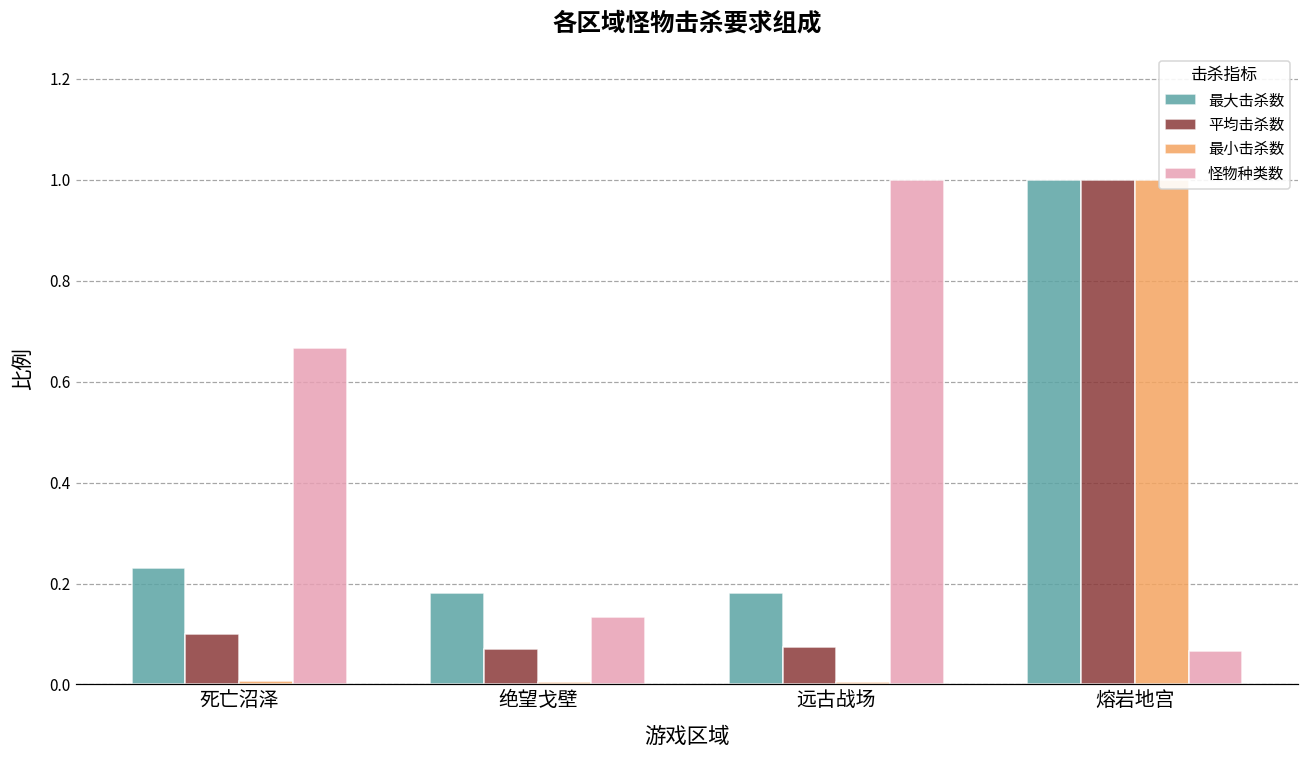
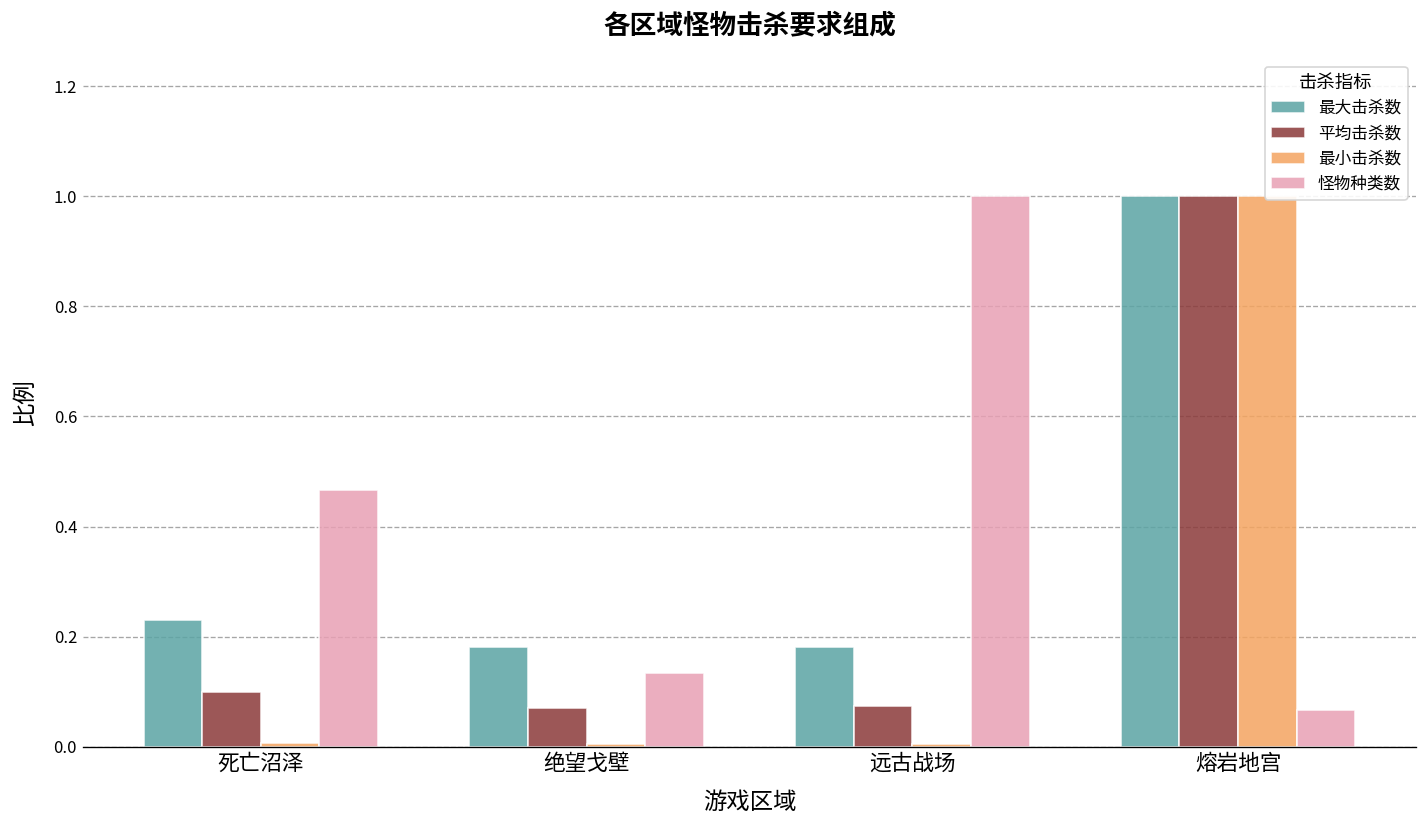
怪物种类数, 死亡沼泽: 0.67 -> 0.47
